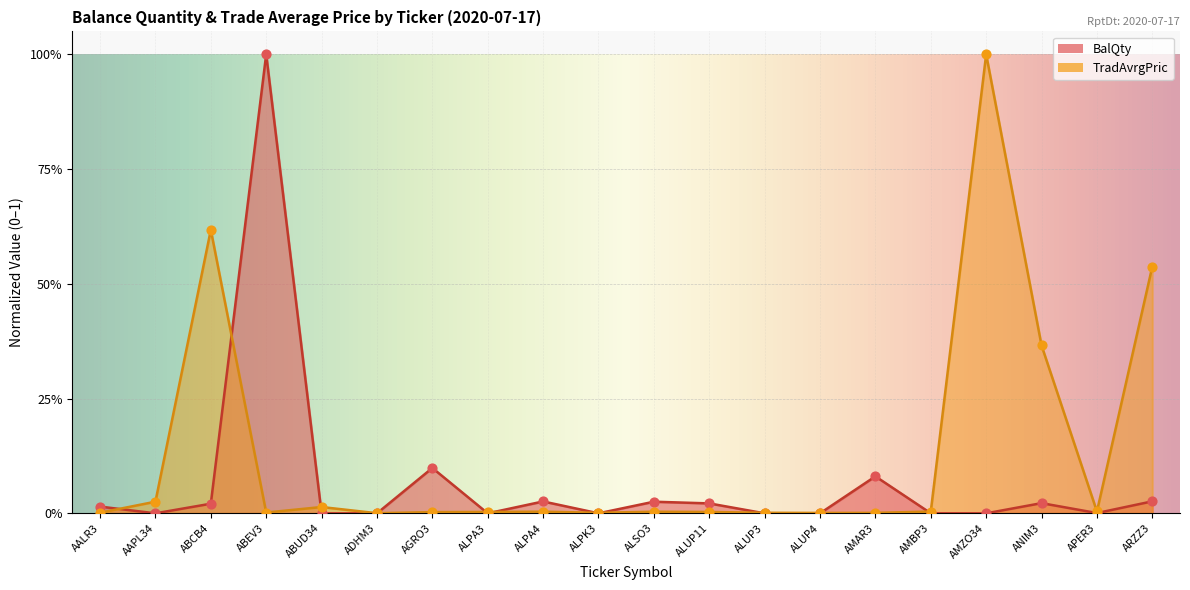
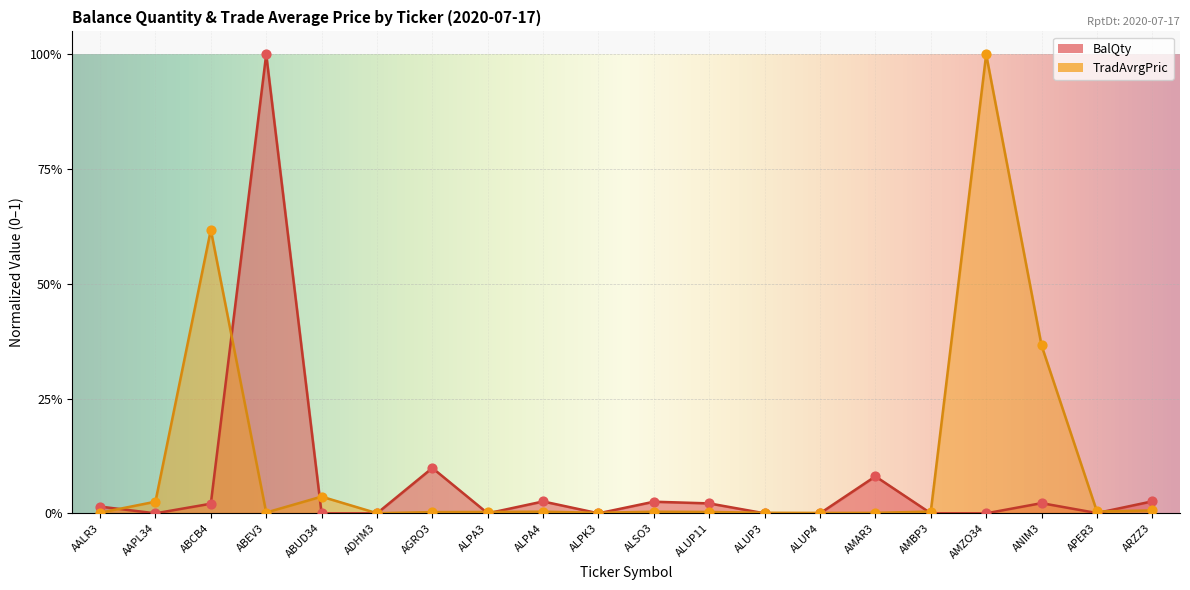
TradAvrgPric, ABUD34: 1% -> 4%
TradAvrgPric, ARZZ3: 54% -> 1%
